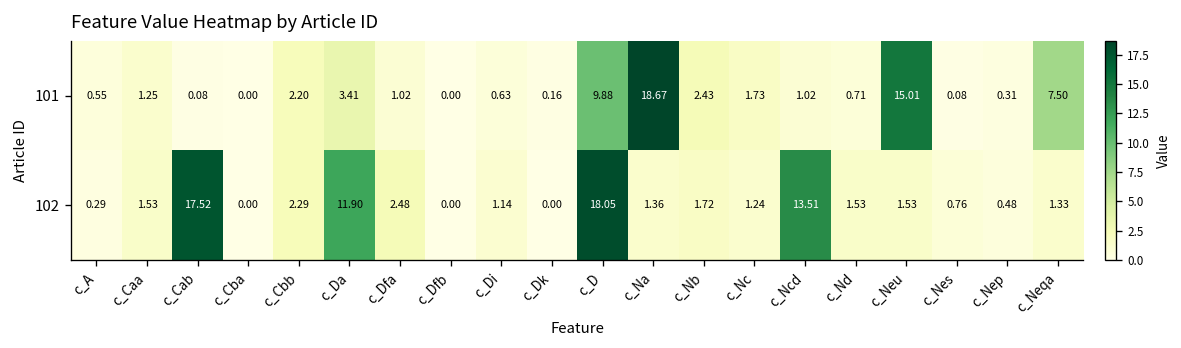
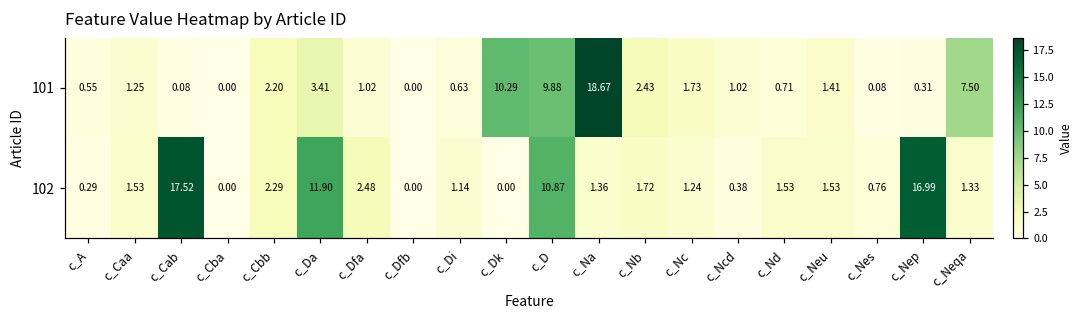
101, c_Dk: 0.16 -> 10.29
101, c_Neu: 15.01 -> 1.41
102, c_D: 18.05 -> 10.87
102, c_Ncd: 13.51 -> 0.38
102, c_Nep: 0.48 -> 16.99
